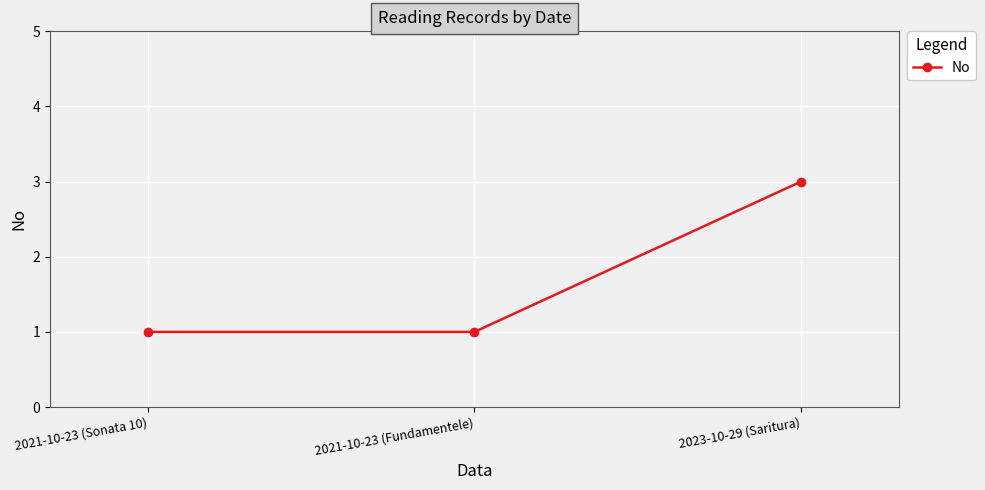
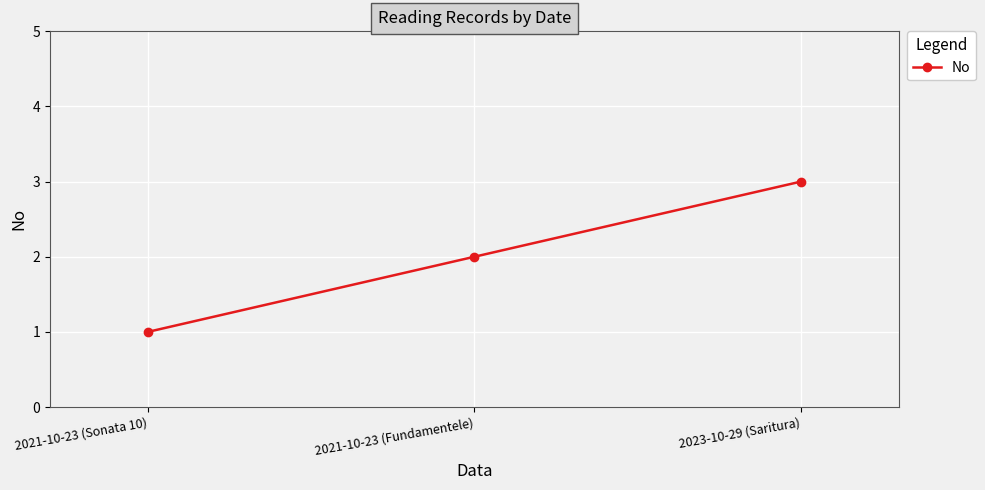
2021-10-23 (Fundamentele): 1 -> 2
